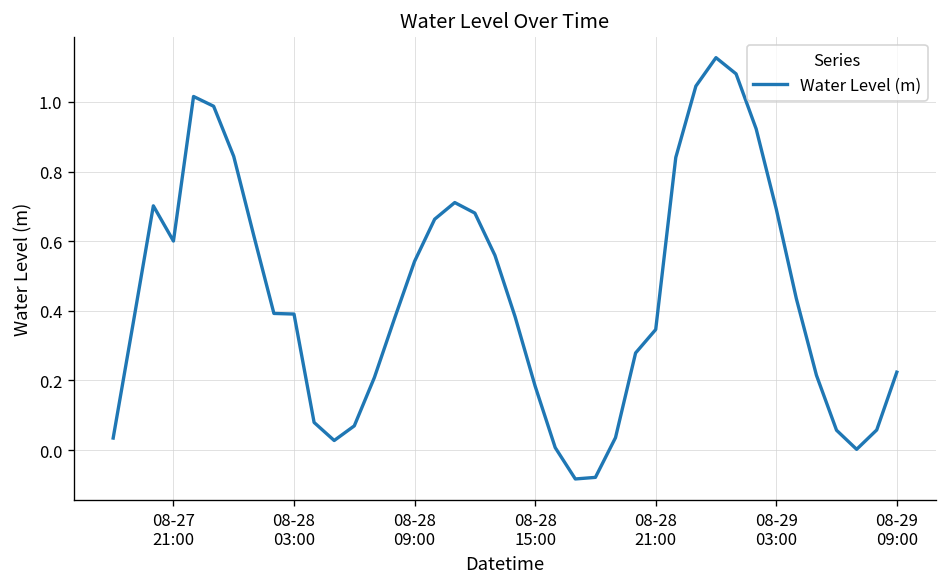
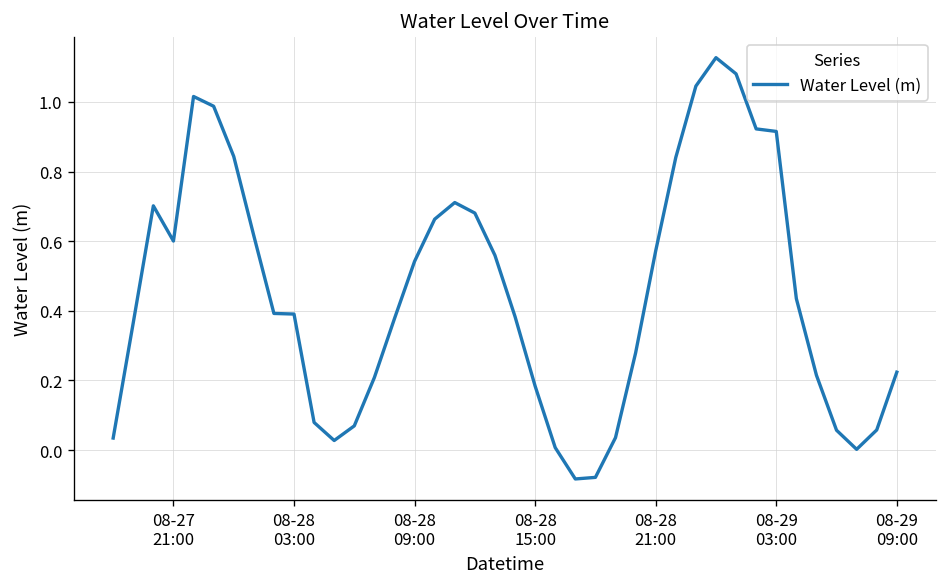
08-28 21:00: 0.35 -> 0.57
08-29 03:00: 0.69 -> 0.92
